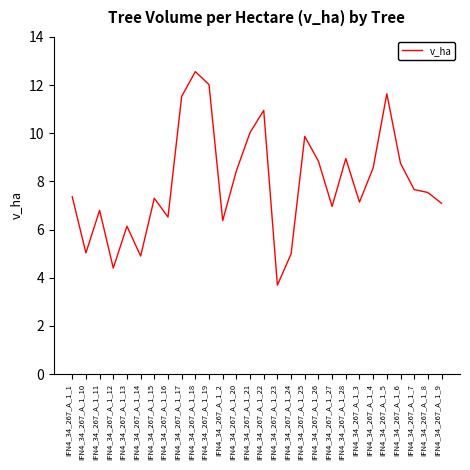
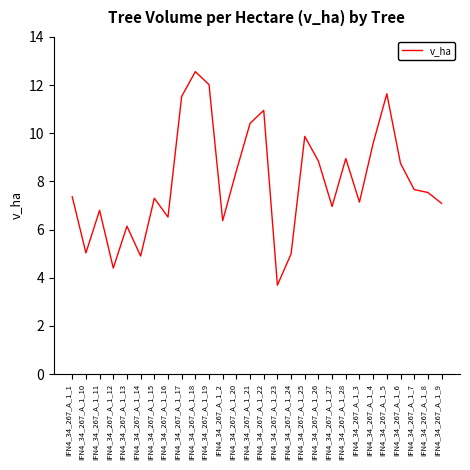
IFN4_34_267_A_1_21: 10.0 -> 10.4
IFN4_34_267_A_1_4: 8.6 -> 9.6
